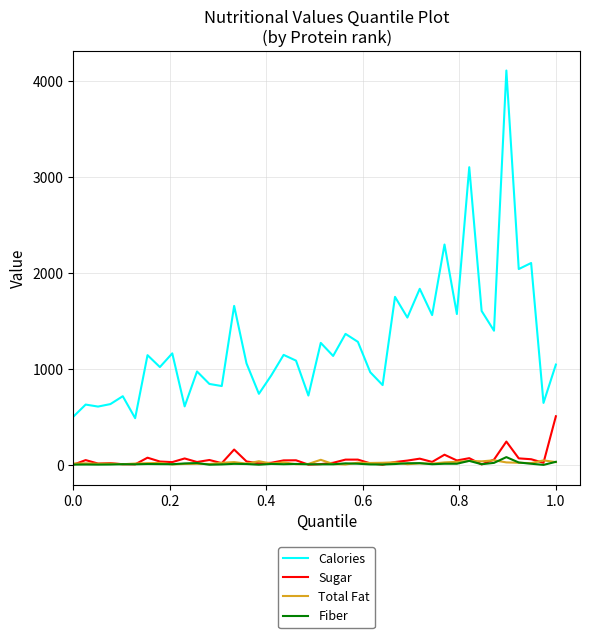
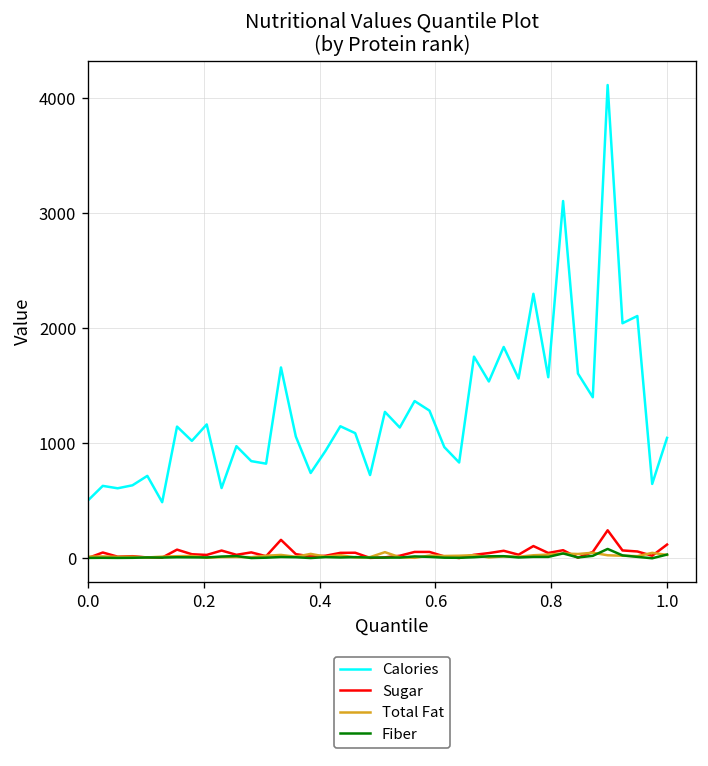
Sugar, 1.0: 500 -> 100
